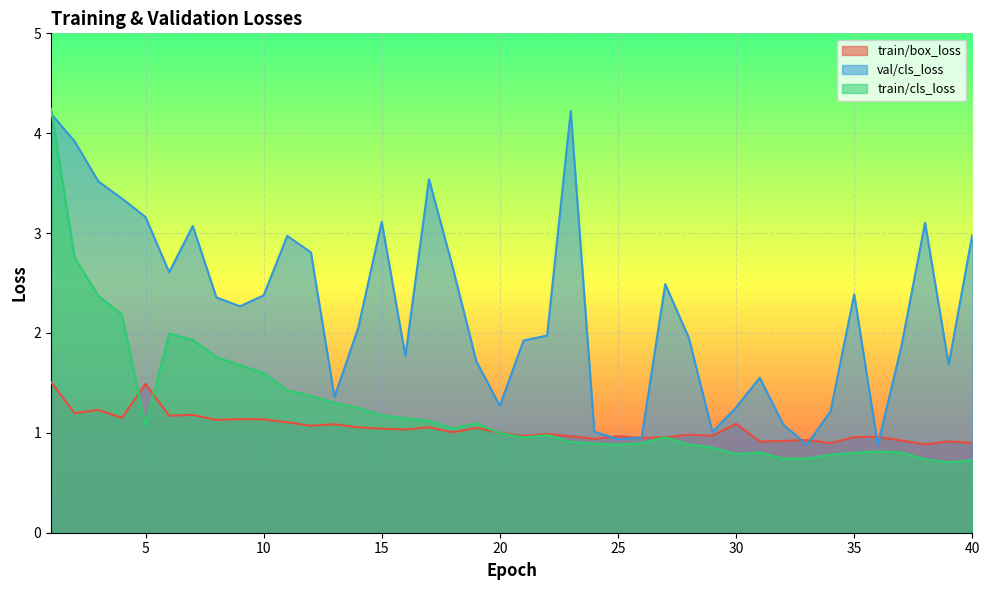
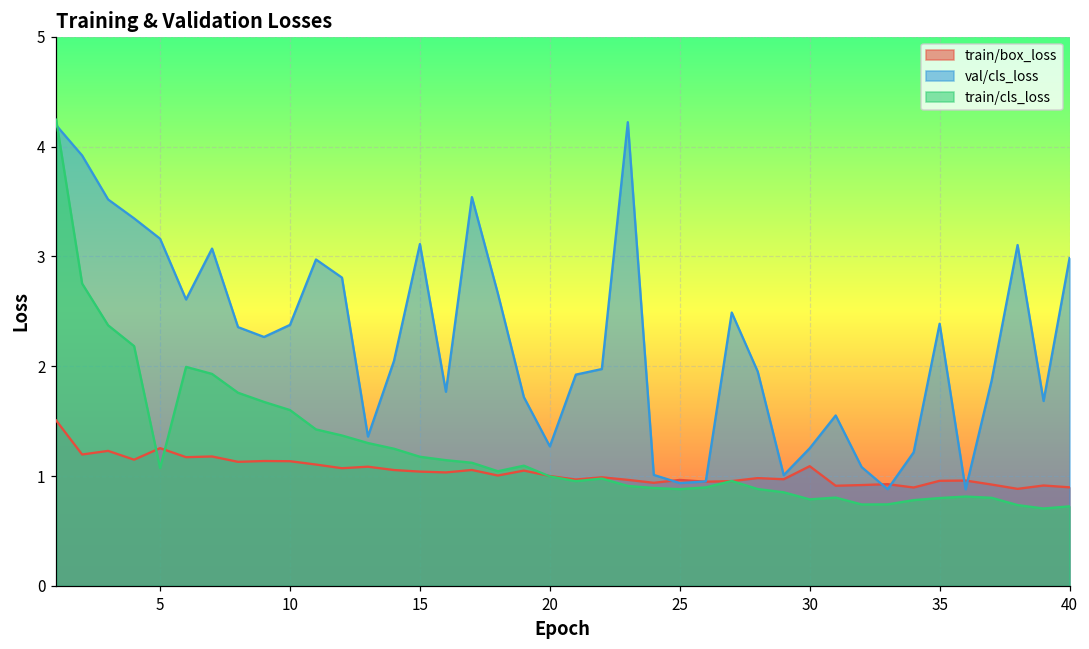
train/box_loss, 5: 1.5 -> 1.3
